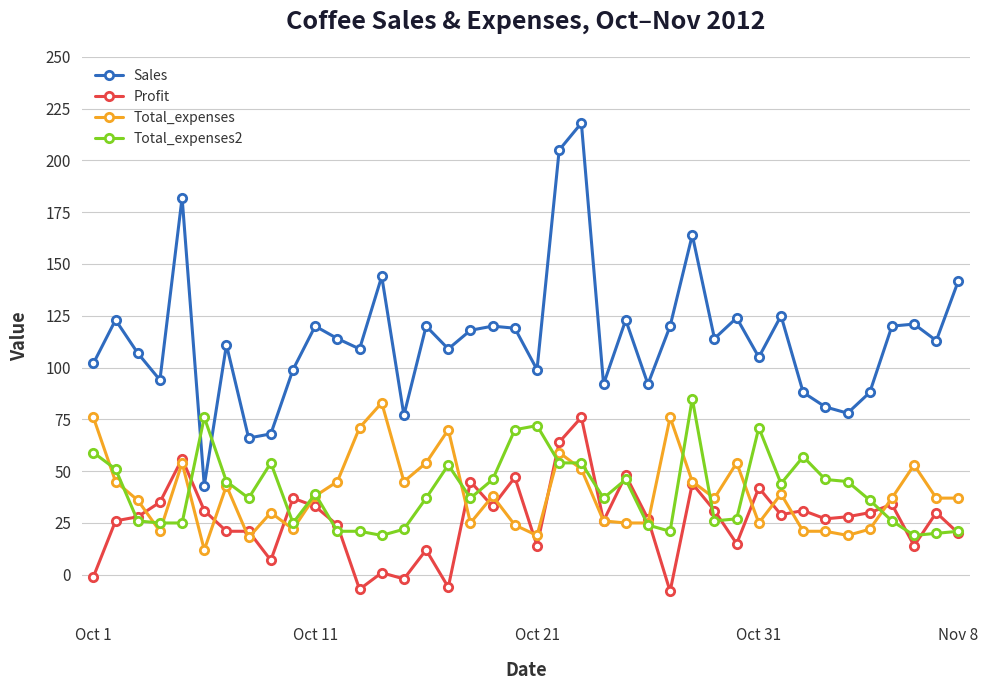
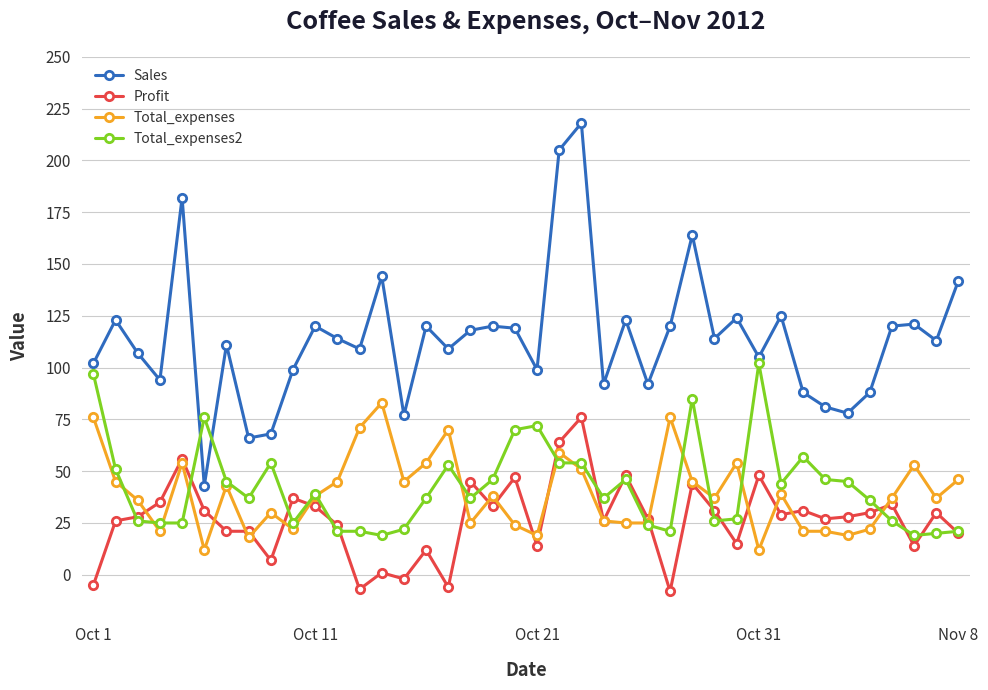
Profit, Oct 1: -1 -> -5
Total_expenses2, Oct 1: 59 -> 97
Profit, Oct 31: 42 -> 48
Total_expenses, Oct 31: 25 -> 12
Total_expenses2, Oct 31: 71 -> 102
Total_expenses, Nov 8: 37 -> 46
